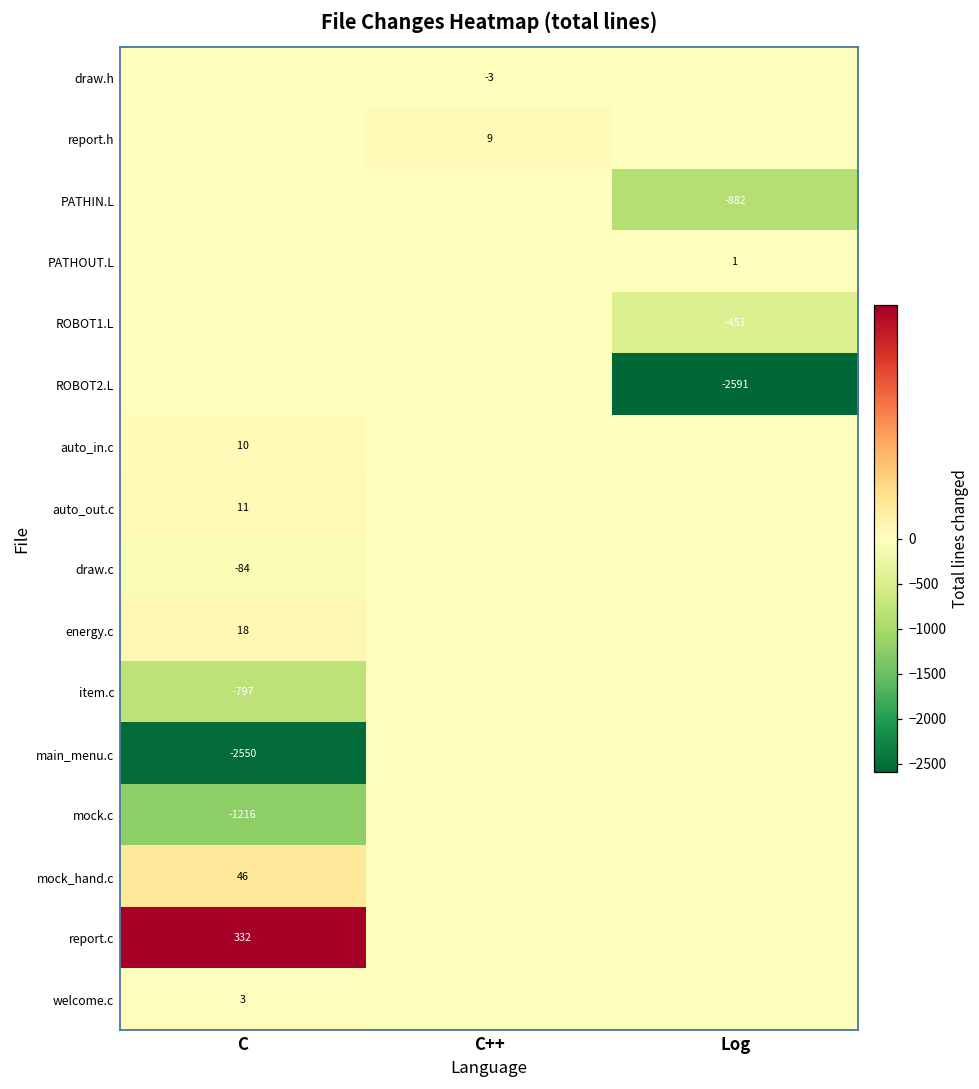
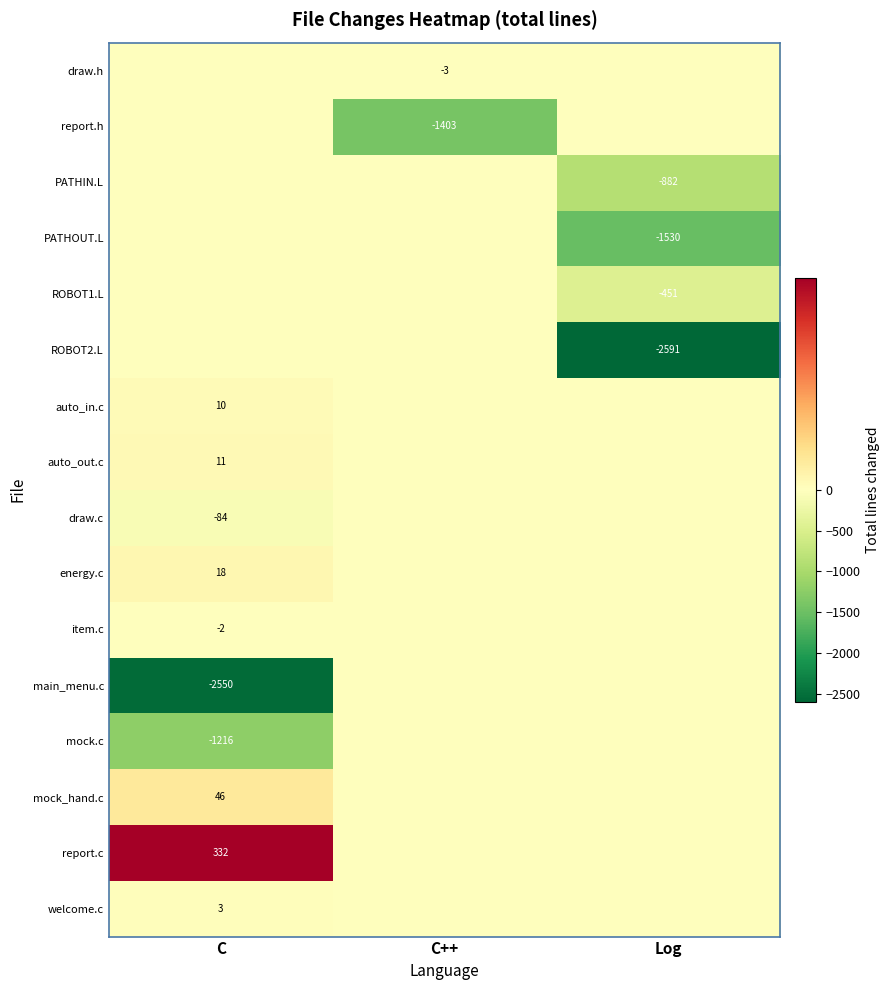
report.h, C++: 9 -> -1403
PATHOUT.L, Log: 1 -> -1530
item.c, C: -797 -> -2
